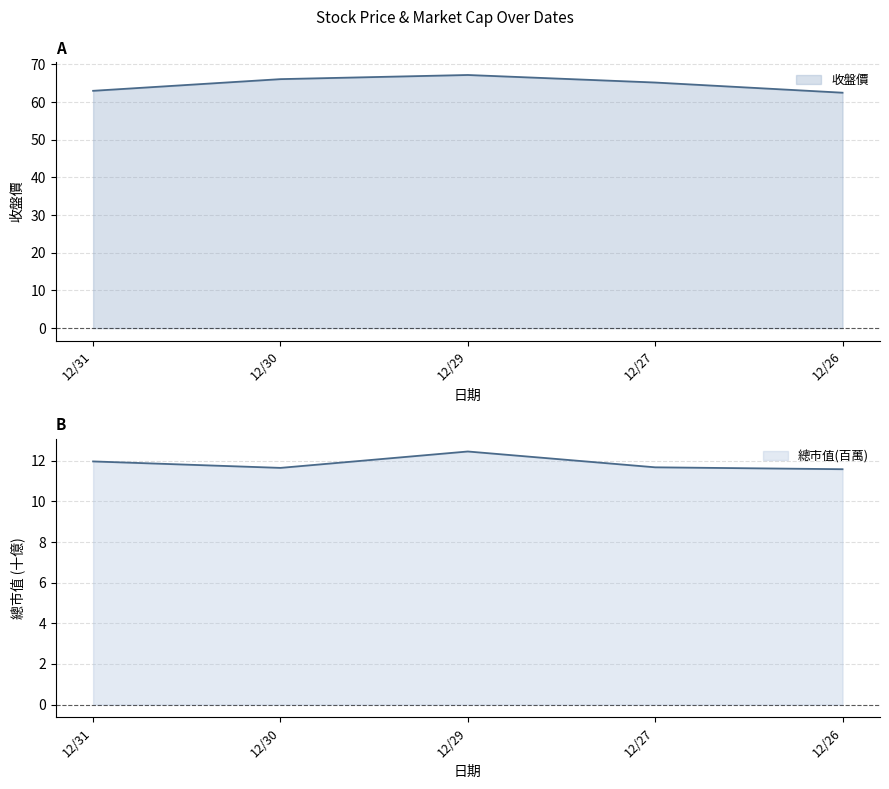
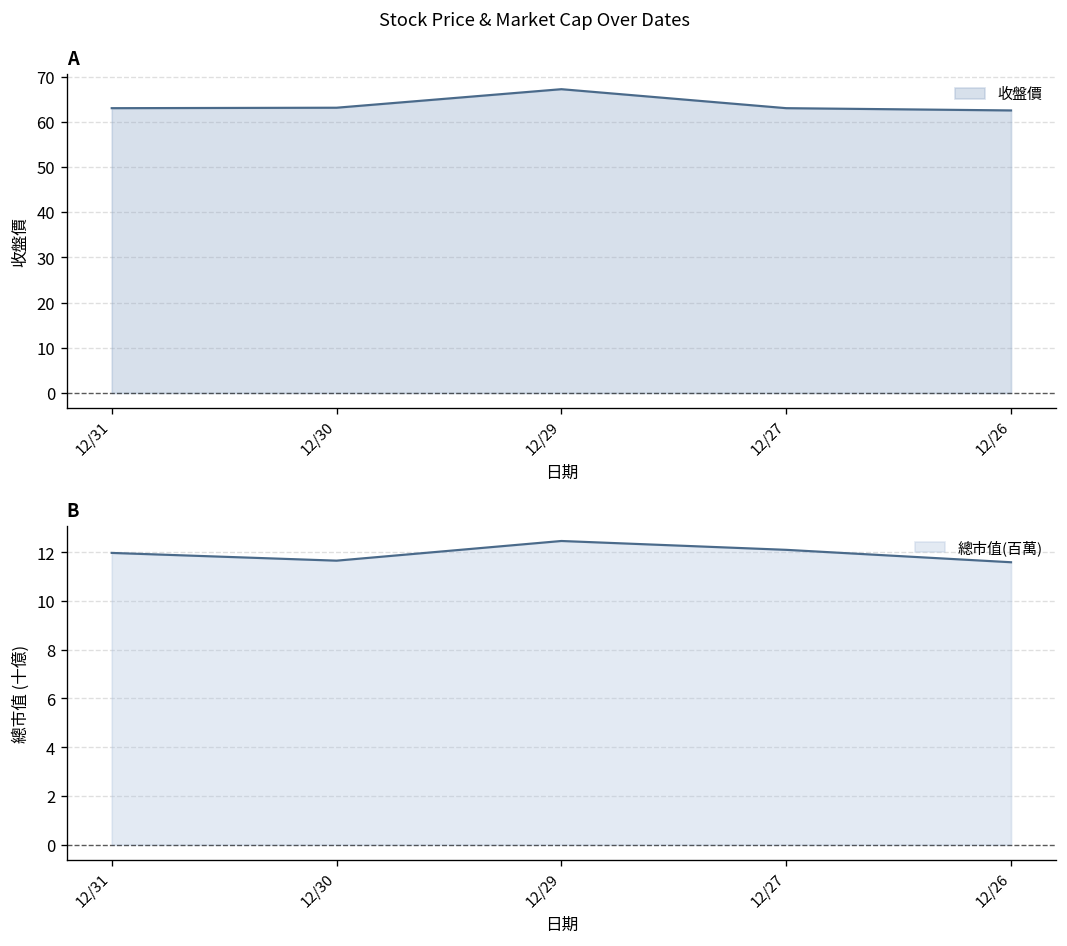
A, 12/30: 66 -> 63
A, 12/27: 65 -> 63
B, 12/27: 11.7 -> 12.1
